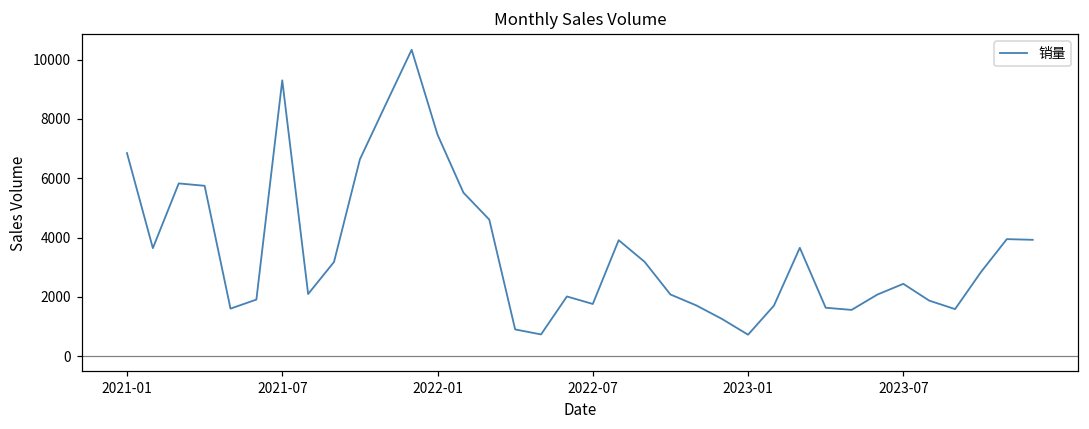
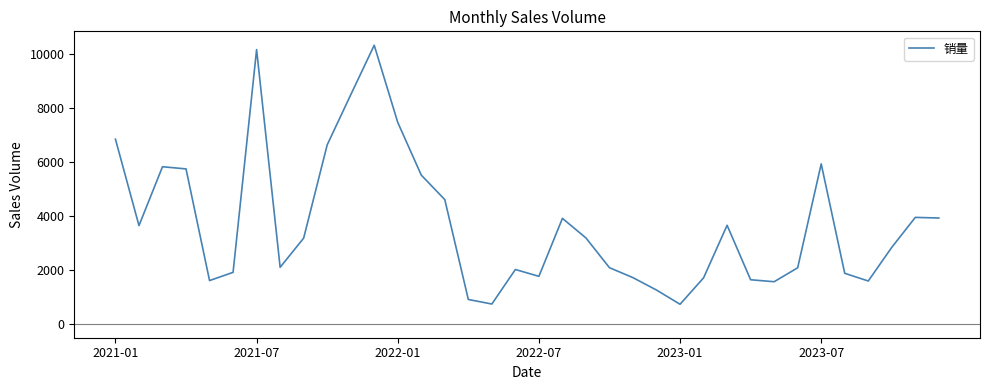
2021-07: 9300 -> 10200
2023-07: 2400 -> 5900
